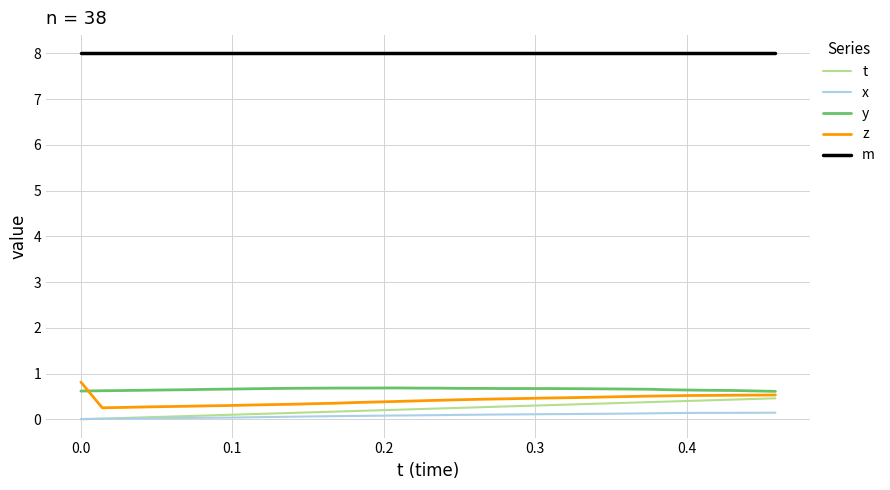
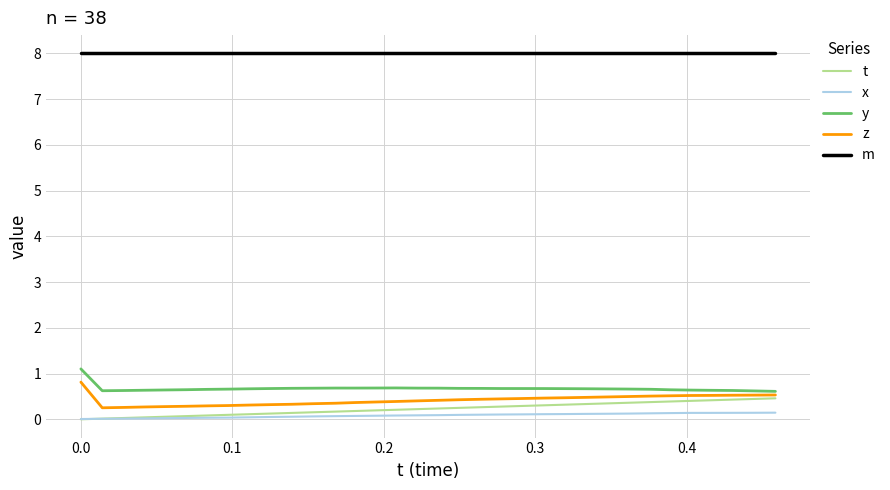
y, 0.0: 0.6 -> 1.1
